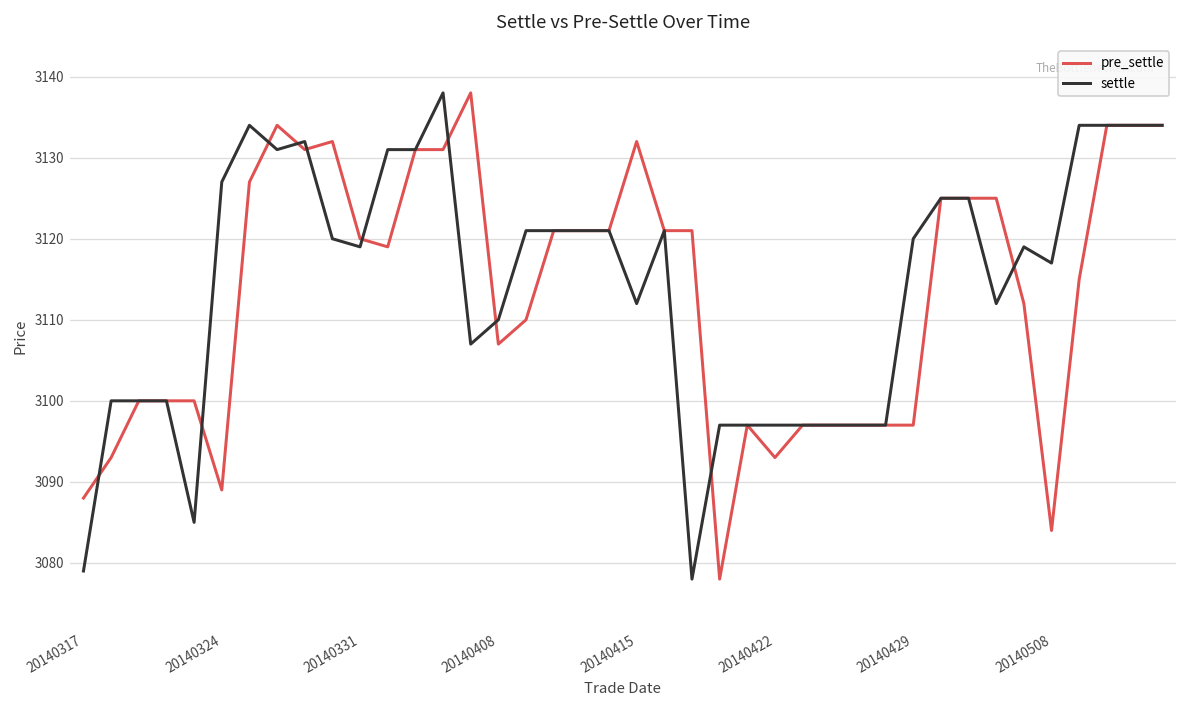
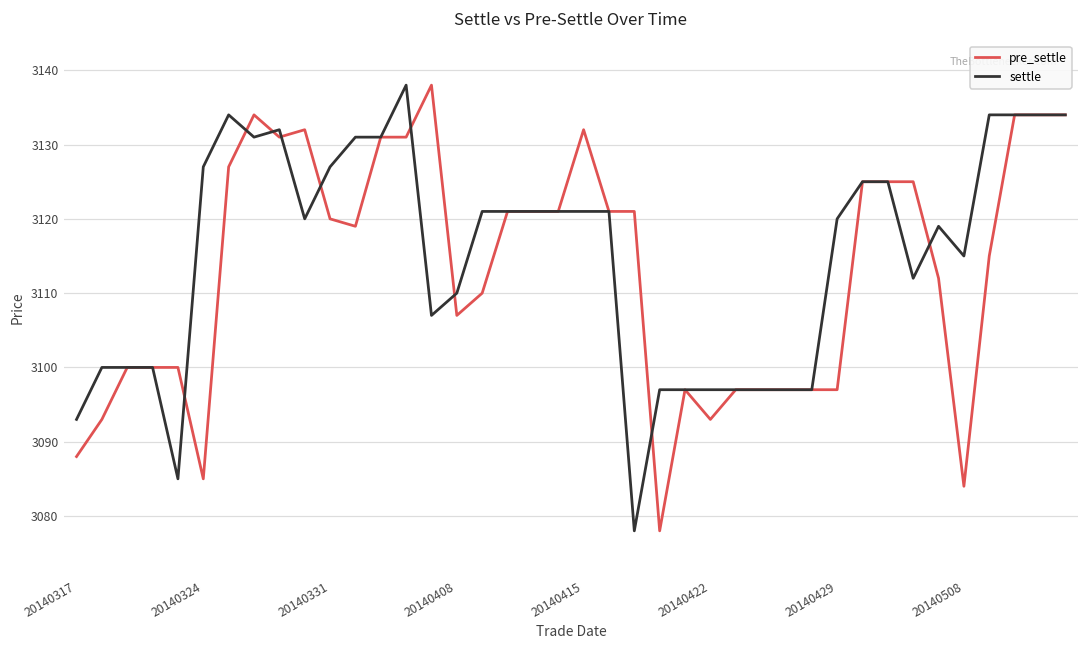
settle, 20140317: 3079 -> 3093
pre_settle, 20140324: 3089 -> 3085
settle, 20140331: 3119 -> 3127
settle, 20140415: 3112 -> 3121
settle, 20140508: 3117 -> 3115
